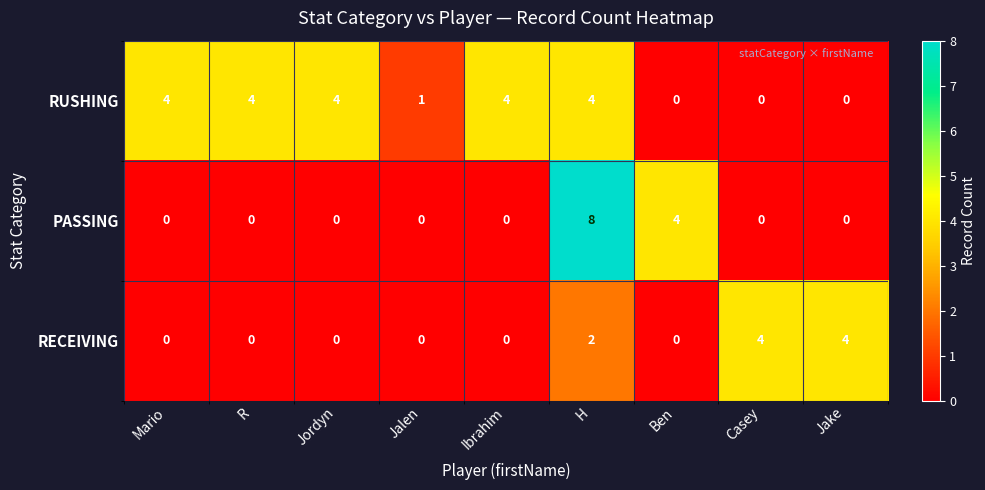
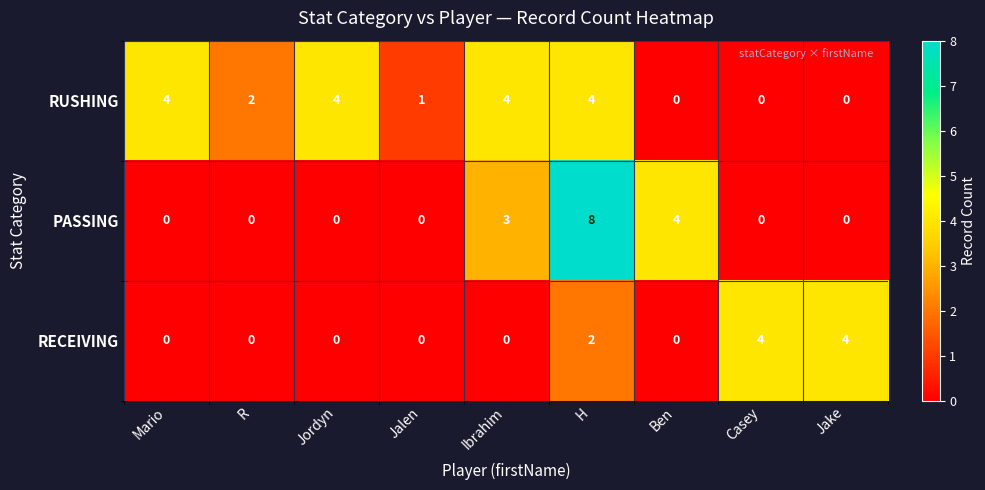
RUSHING, R: 4 -> 2
PASSING, Ibrahim: 0 -> 3
